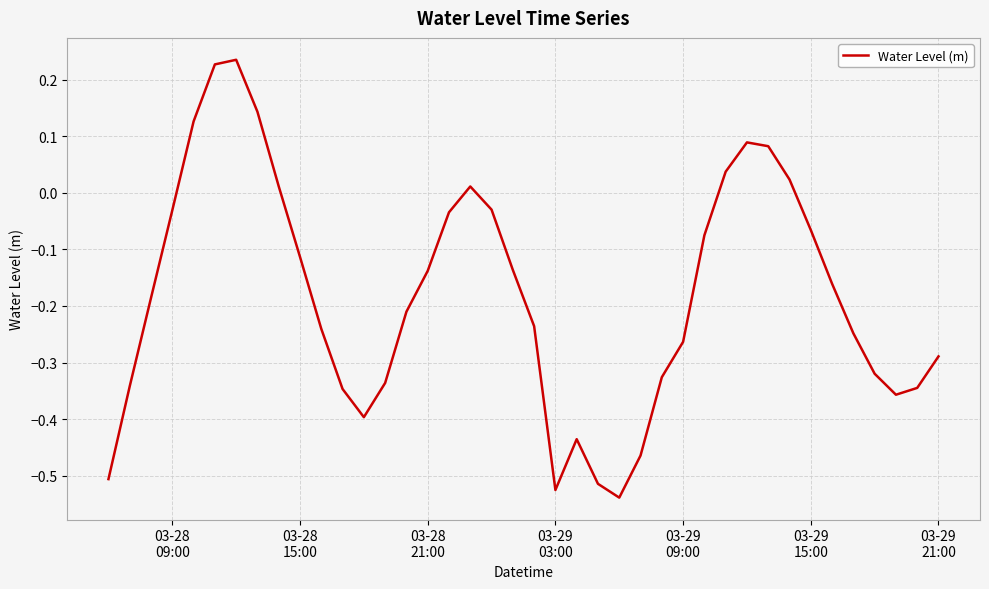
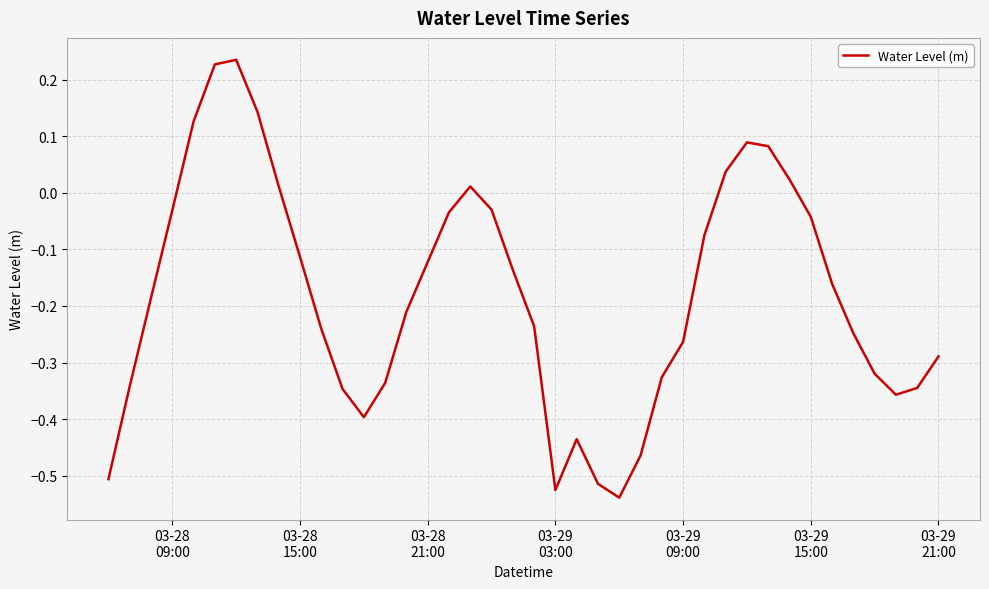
03-28 21:00: -0.14 -> -0.12
03-29 15:00: -0.07 -> -0.04
